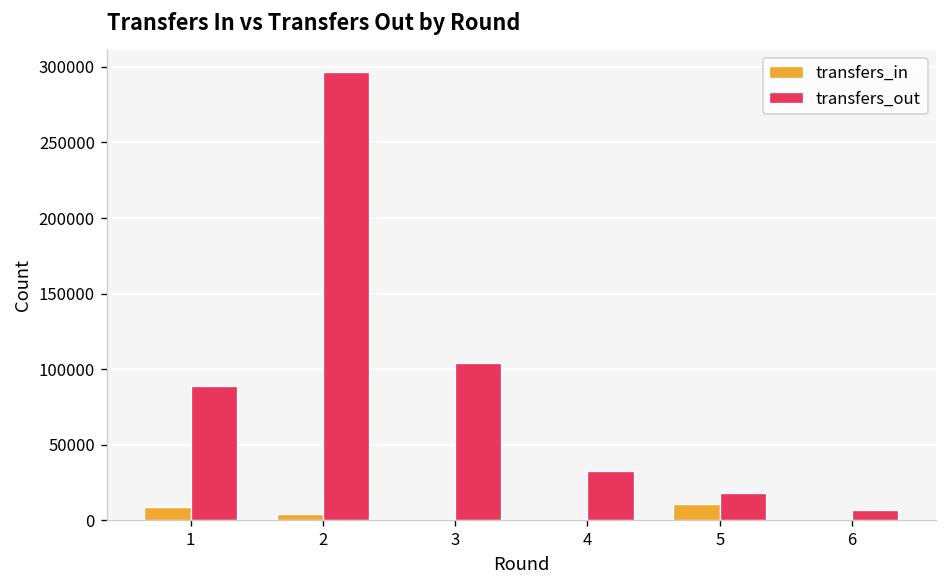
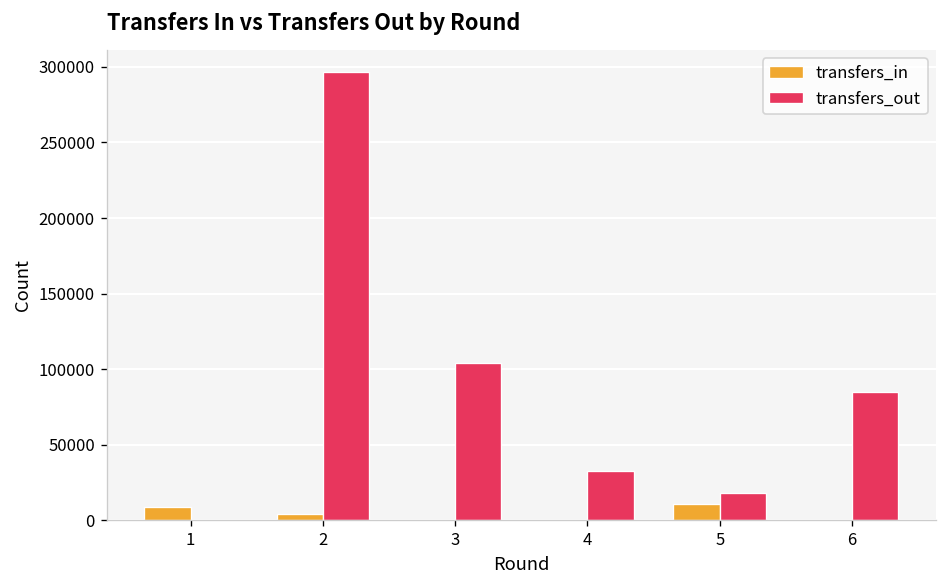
transfers_out, 1: 89000 -> 0
transfers_out, 6: 7000 -> 85000
